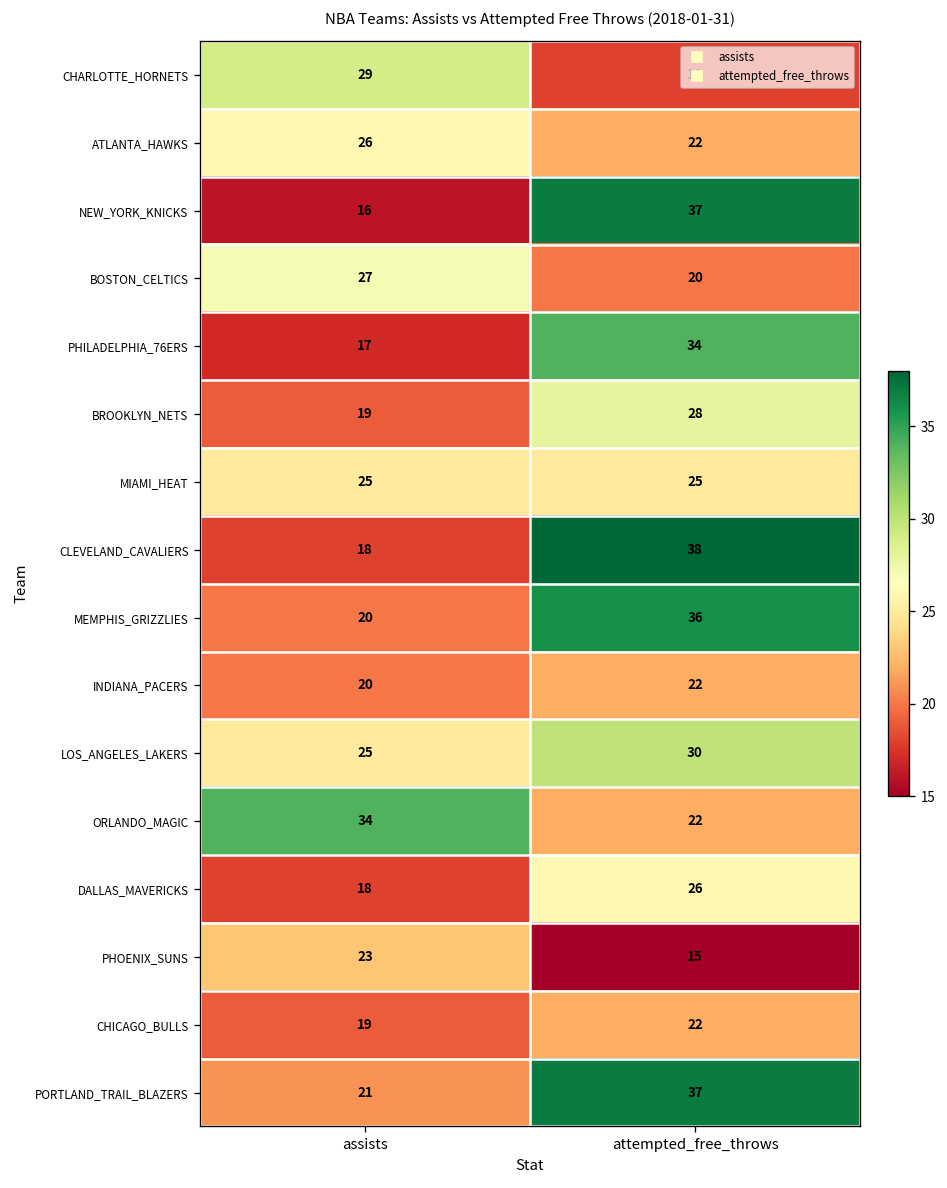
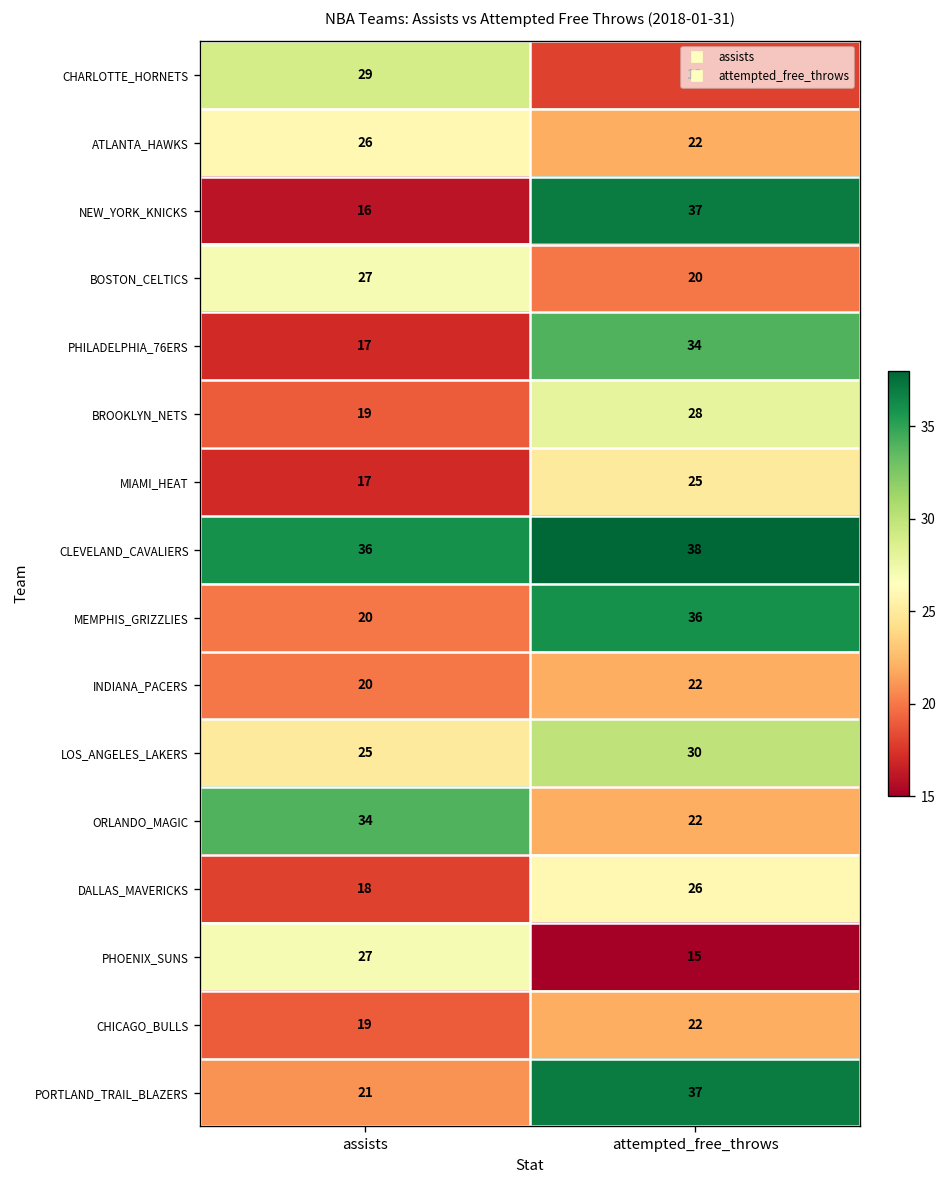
MIAMI_HEAT, assists: 25 -> 17
CLEVELAND_CAVALIERS, assists: 18 -> 36
PHOENIX_SUNS, assists: 23 -> 27
